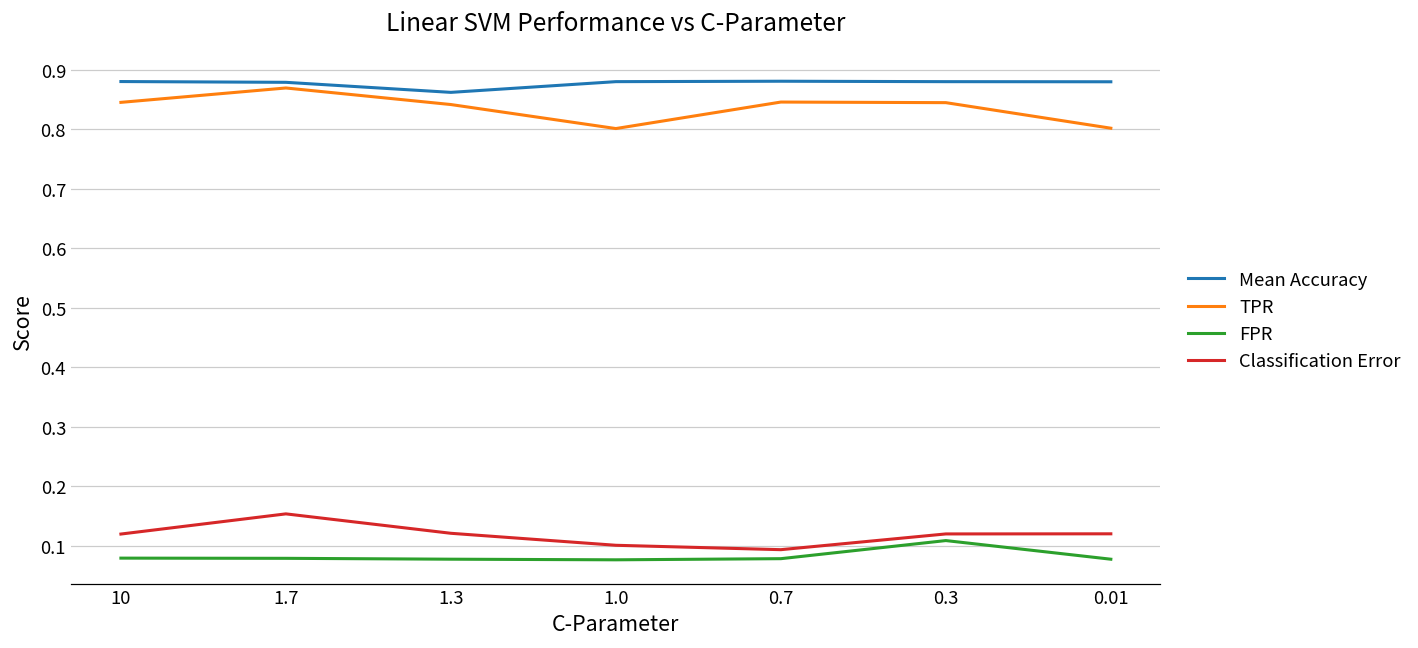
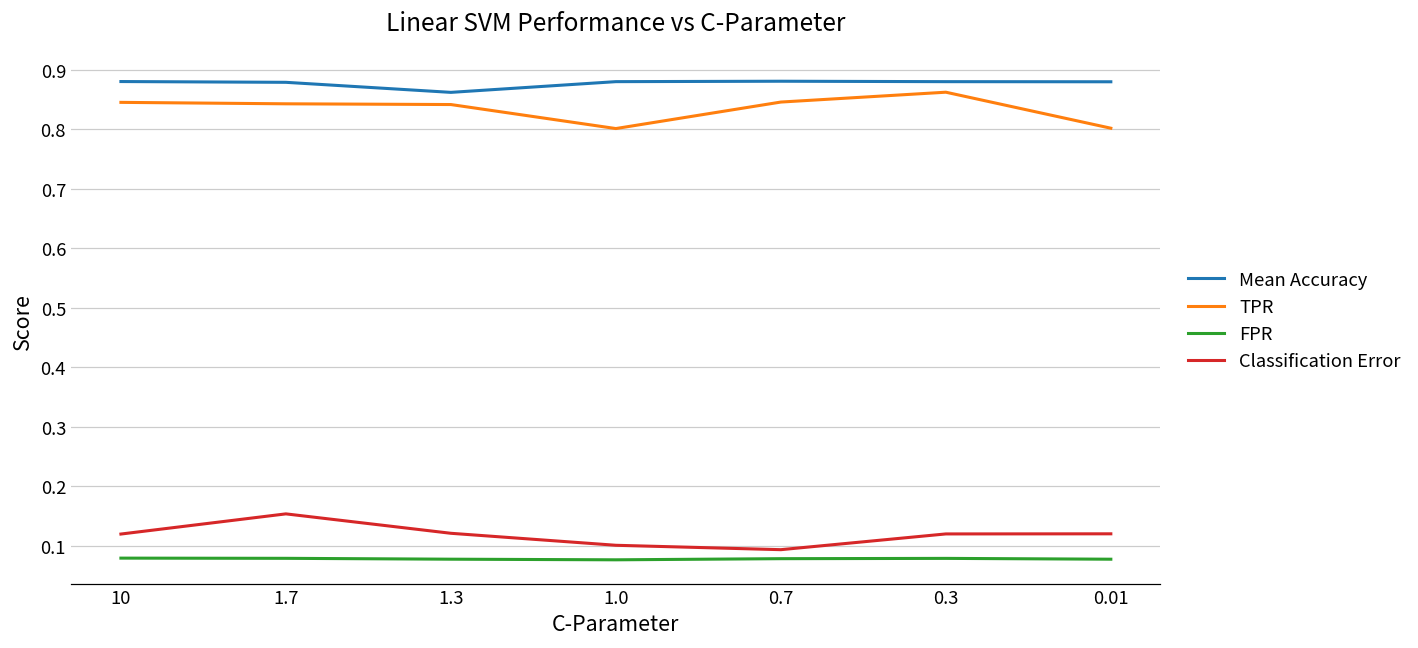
TPR, 1.7: 0.87 -> 0.84
TPR, 0.3: 0.84 -> 0.86
FPR, 0.3: 0.11 -> 0.08
